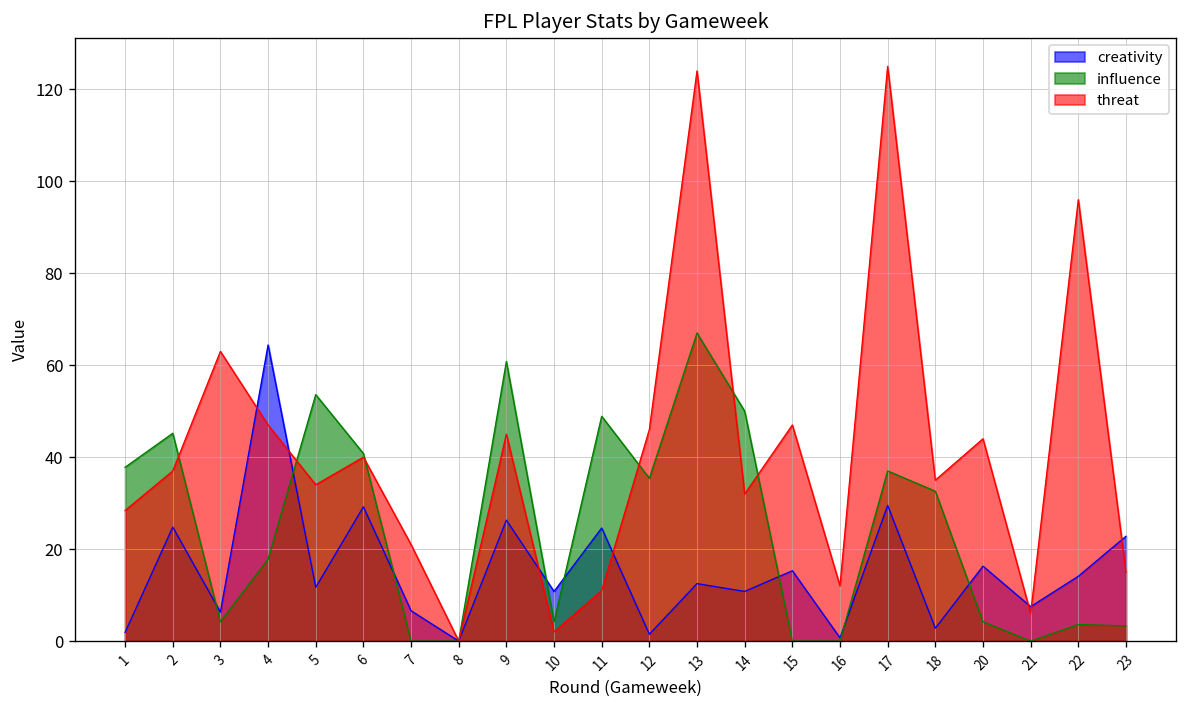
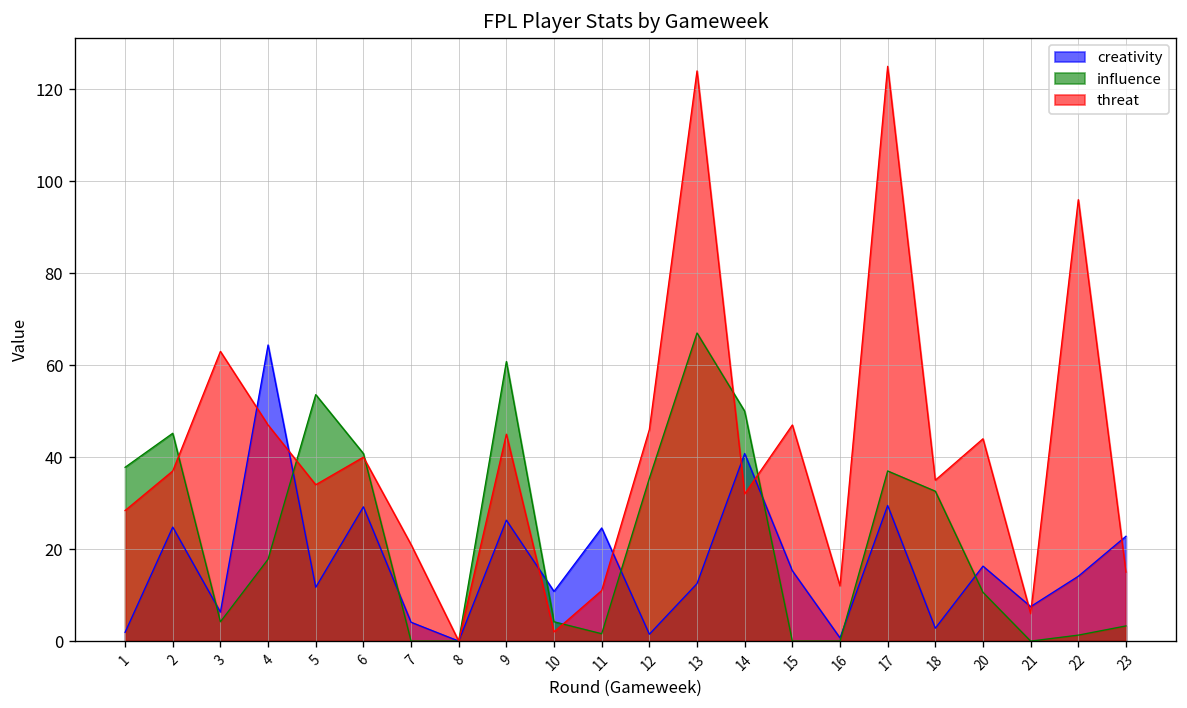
creativity, 7: 7 -> 4
influence, 11: 49 -> 2
creativity, 14: 11 -> 41
influence, 20: 4 -> 11
influence, 22: 4 -> 1
